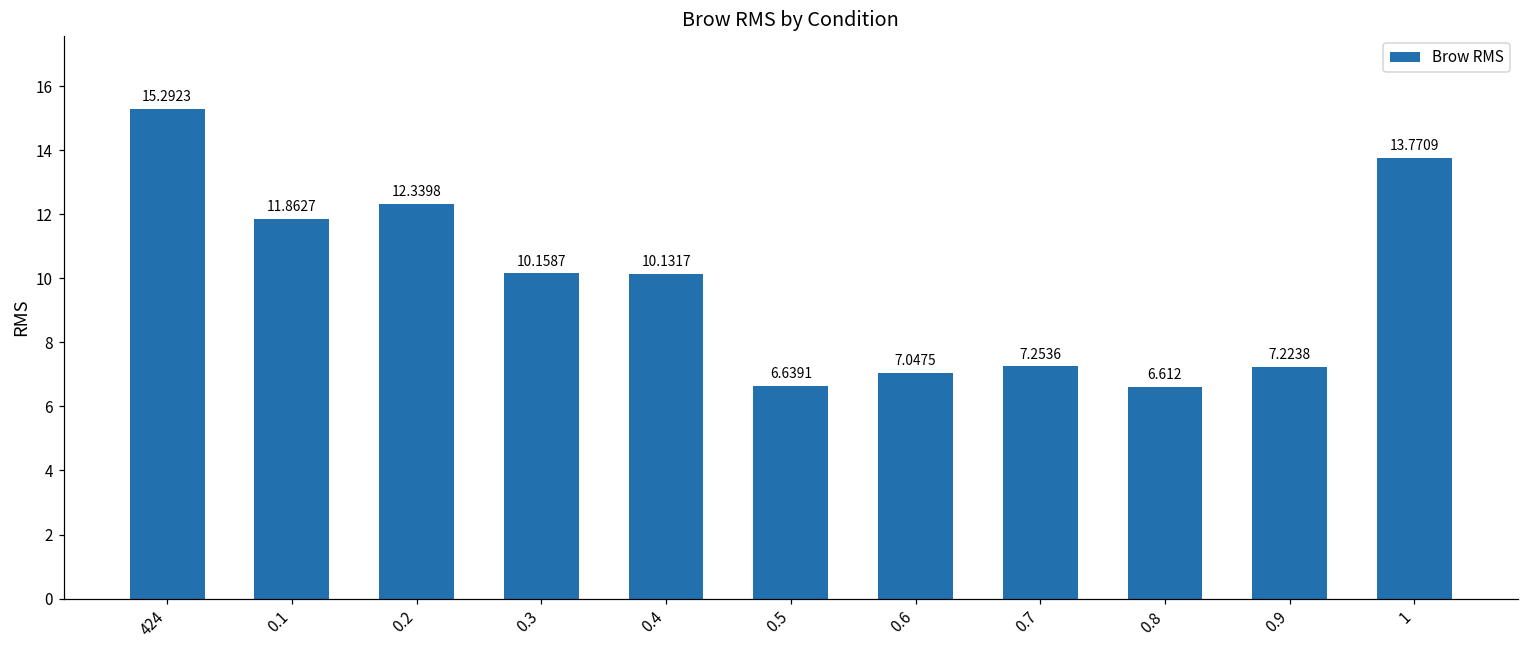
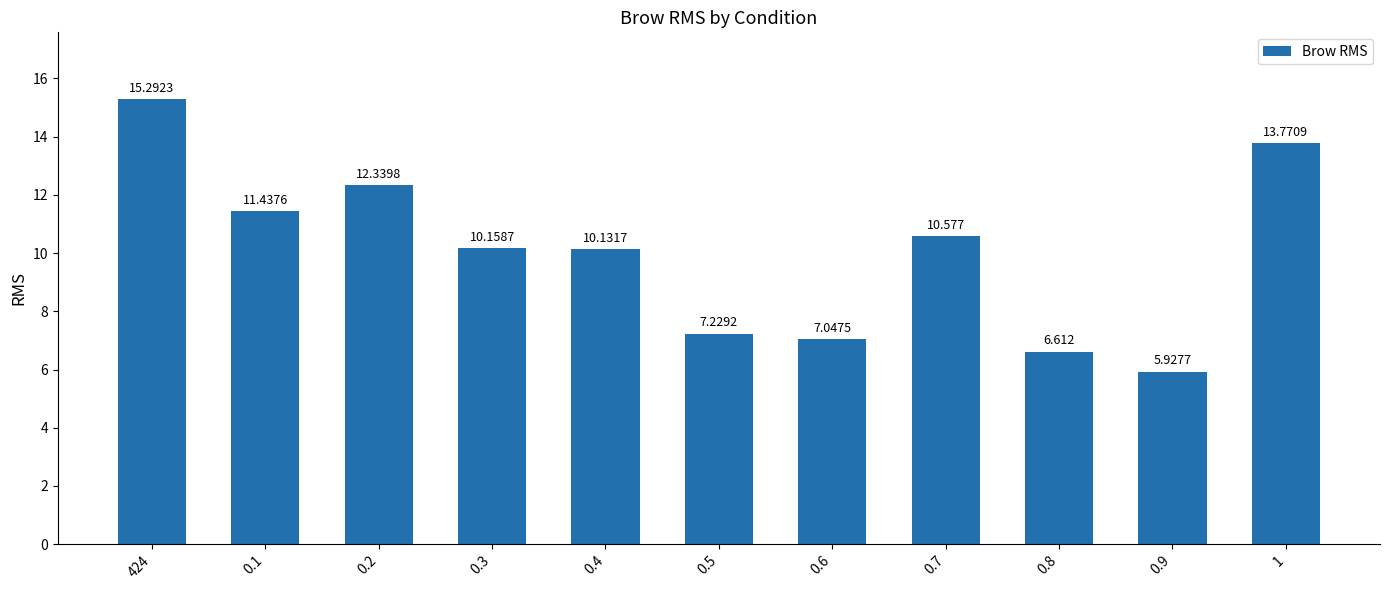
0.1: 11.8627 -> 11.4376
0.5: 6.6391 -> 7.2292
0.7: 7.2536 -> 10.577
0.9: 7.2238 -> 5.9277
